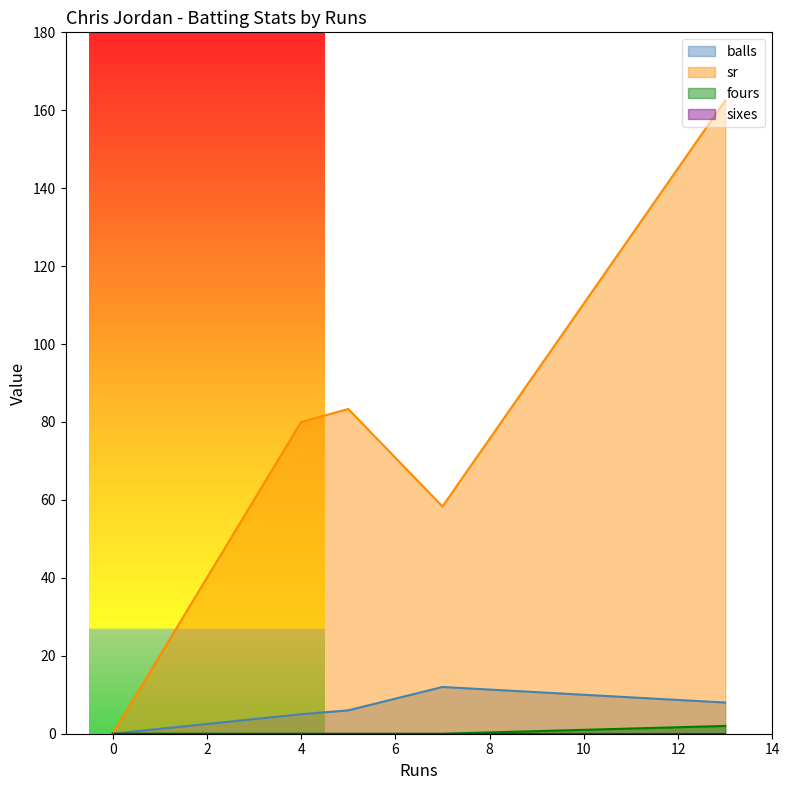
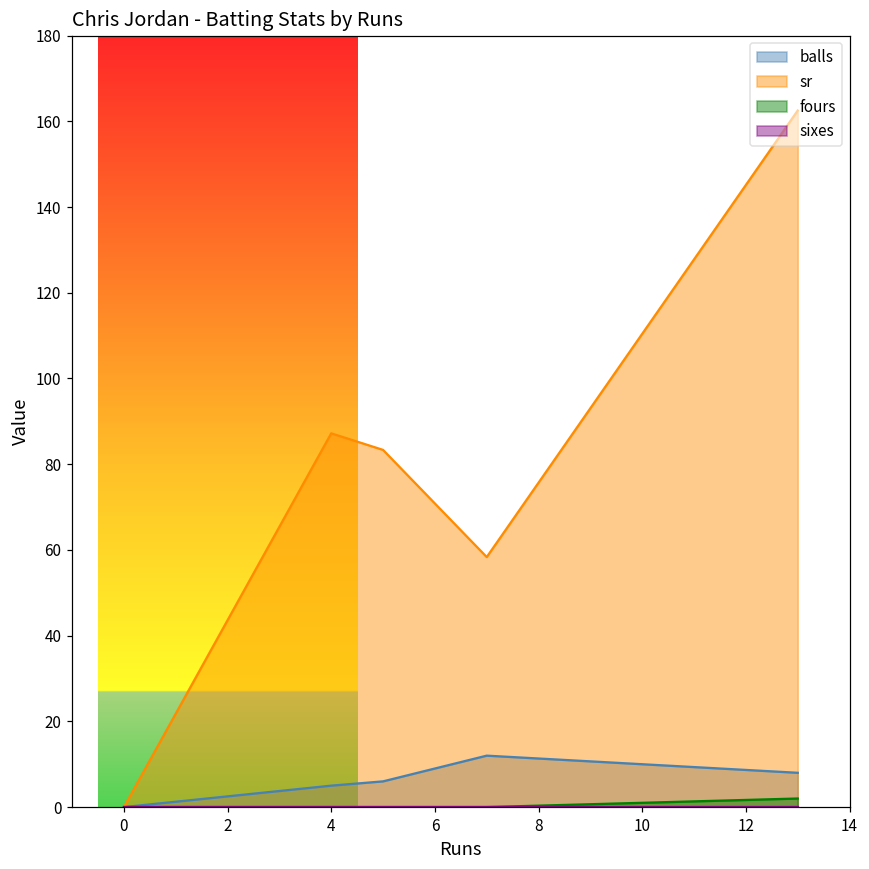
sr, 4: 80 -> 87
